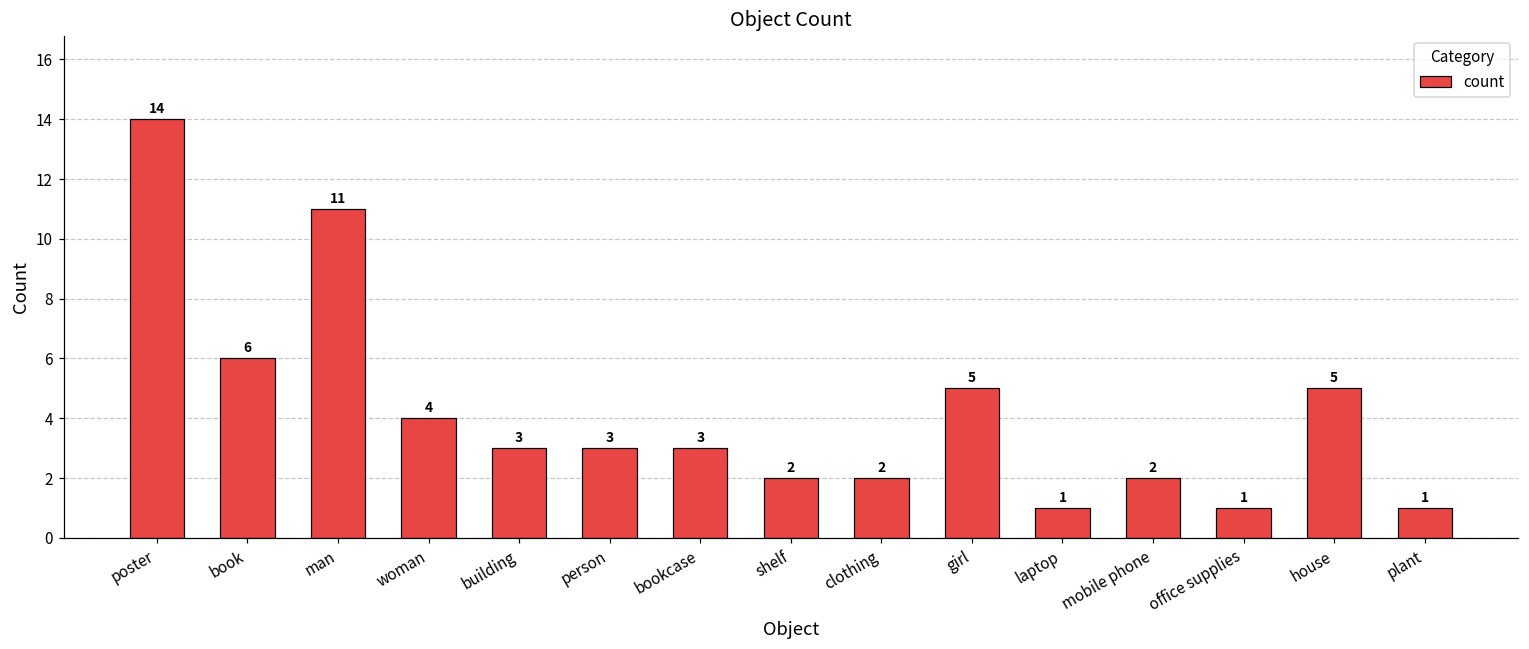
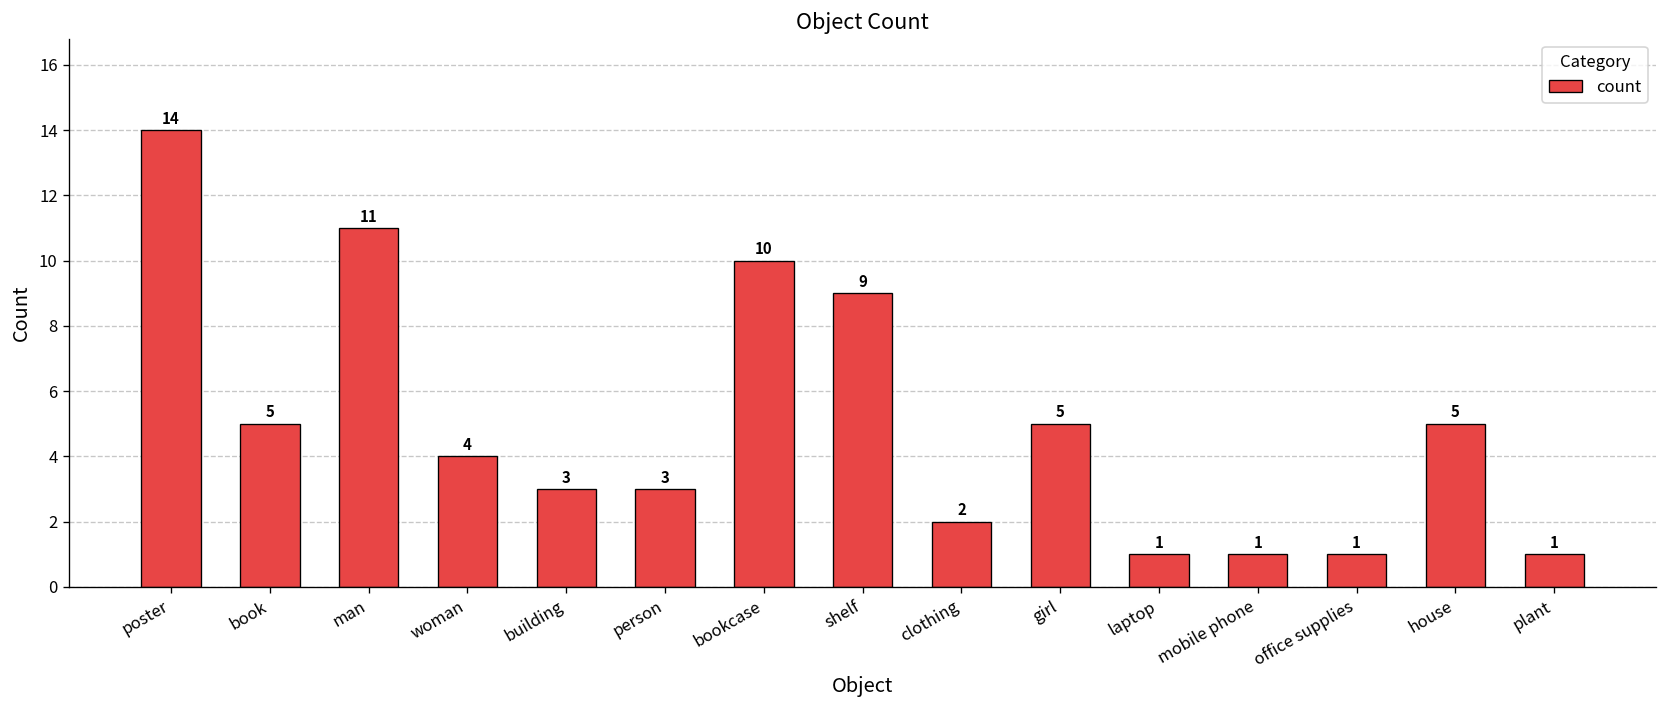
book: 6 -> 5
bookcase: 3 -> 10
shelf: 2 -> 9
mobile phone: 2 -> 1
